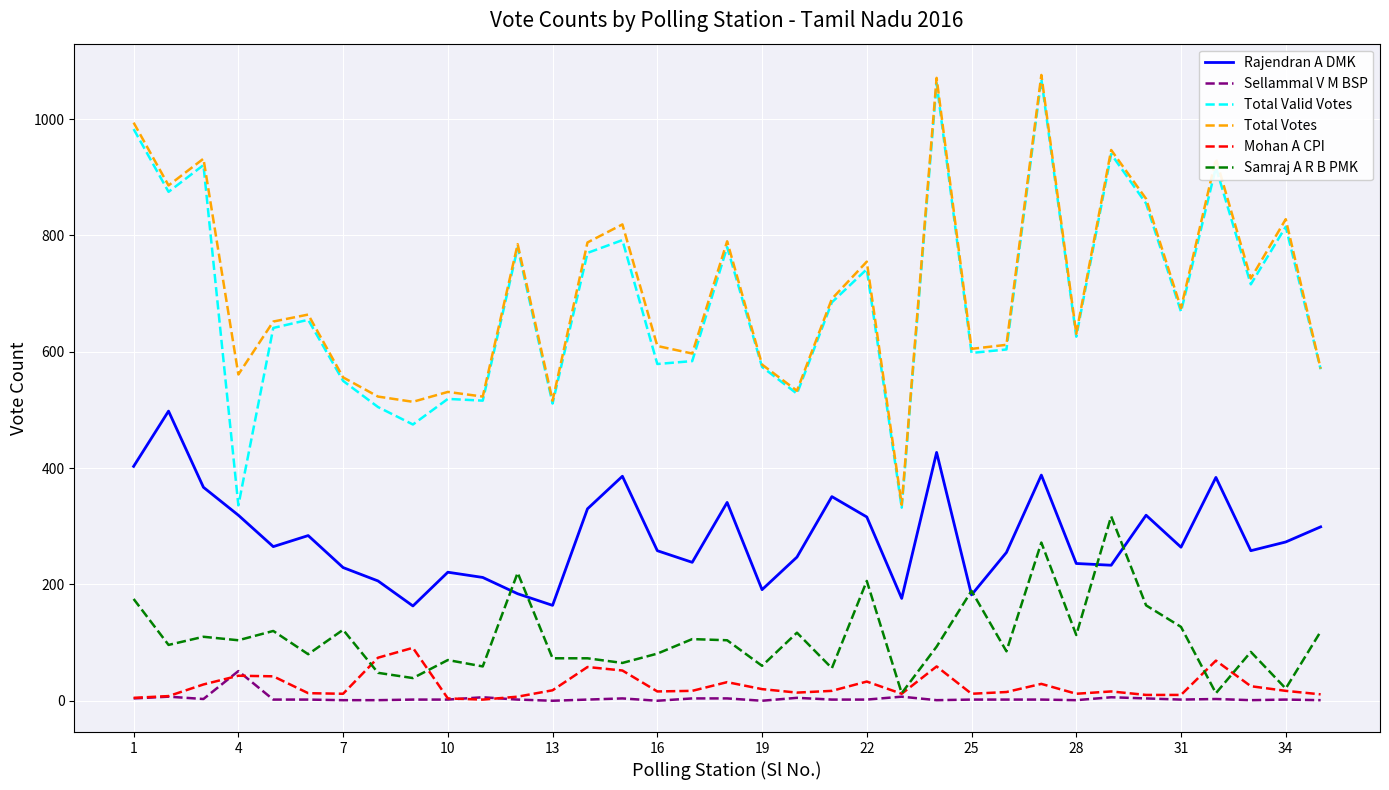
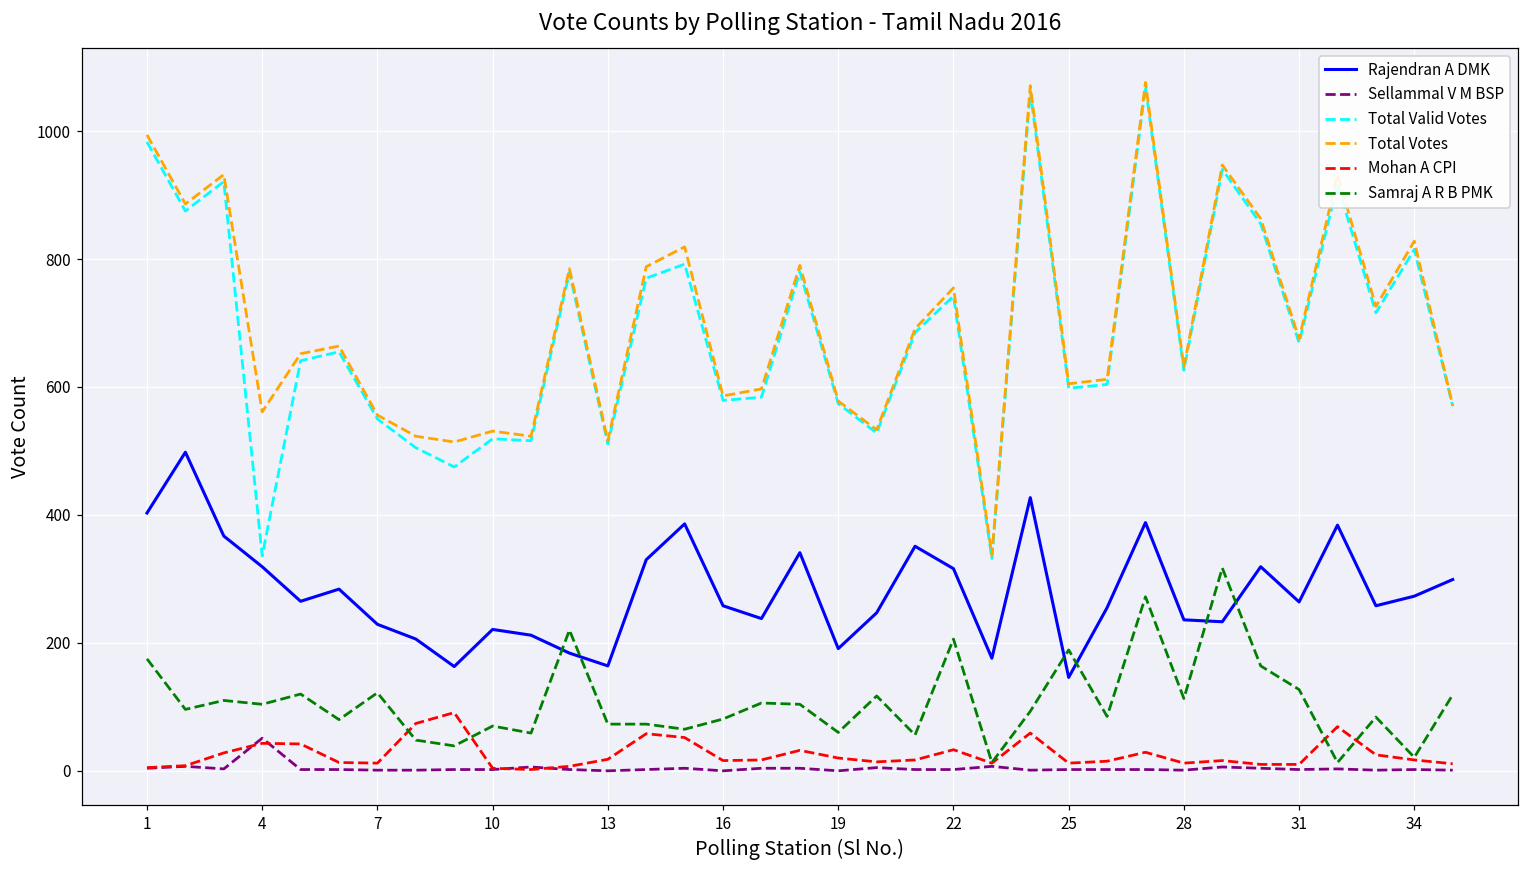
Total Votes, 16: 610 -> 590
Rajendran A DMK, 25: 180 -> 150
